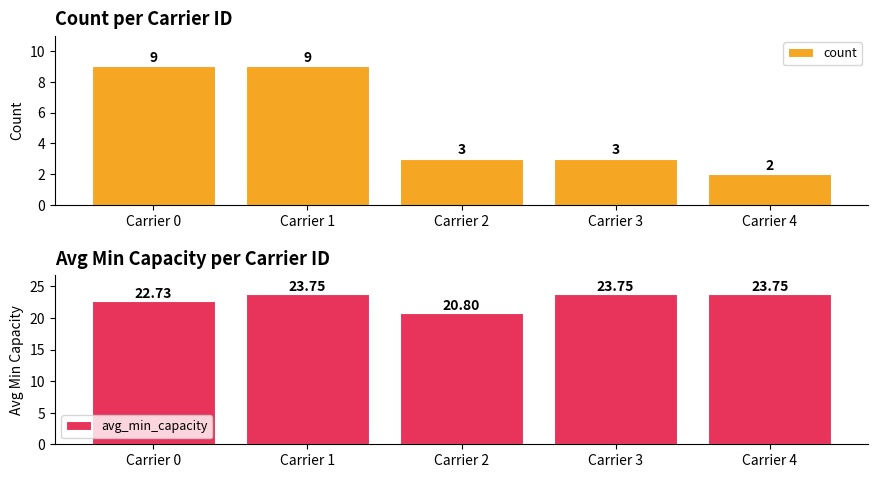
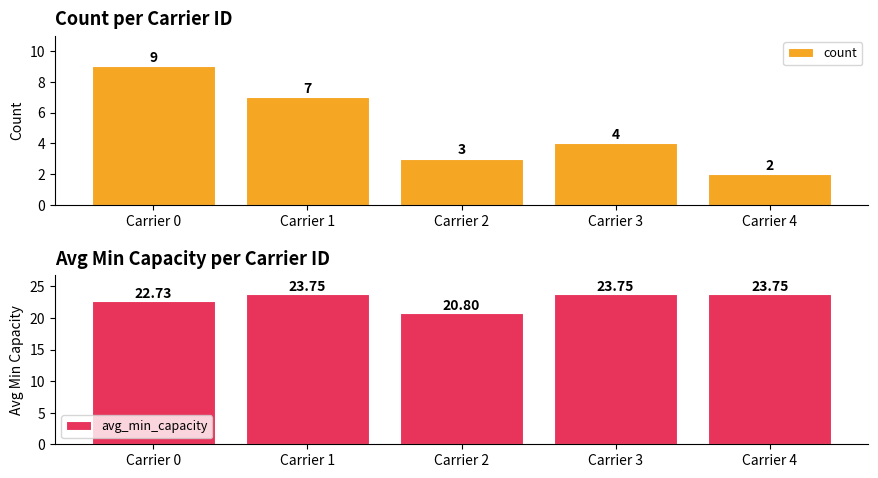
Count per Carrier ID, Carrier 1: 9 -> 7
Count per Carrier ID, Carrier 3: 3 -> 4
